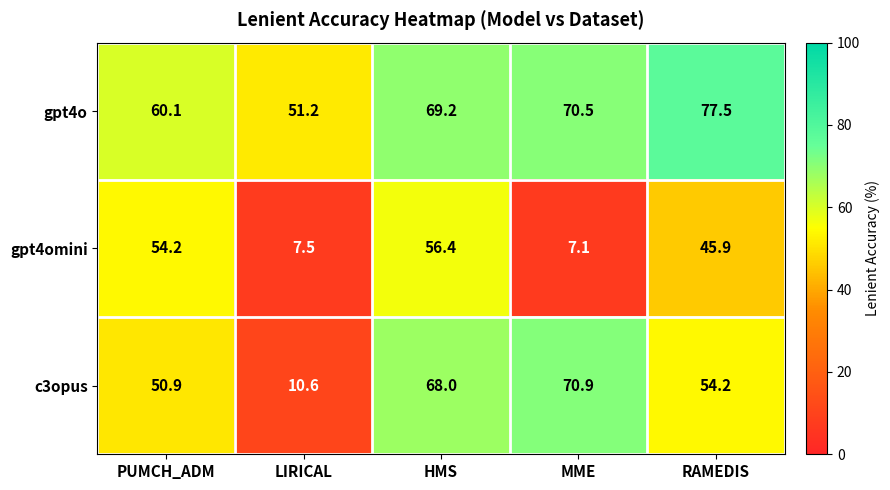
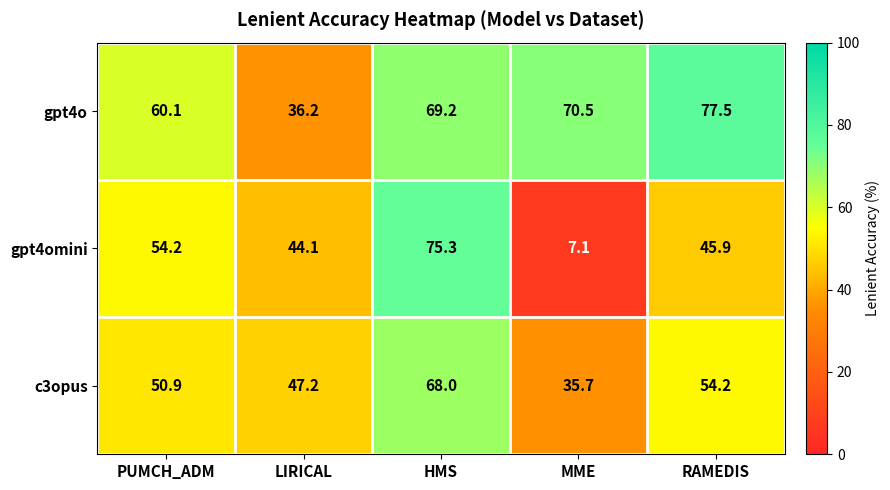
gpt4o, LIRICAL: 51.2 -> 36.2
gpt4omini, LIRICAL: 7.5 -> 44.1
gpt4omini, HMS: 56.4 -> 75.3
c3opus, LIRICAL: 10.6 -> 47.2
c3opus, MME: 70.9 -> 35.7
